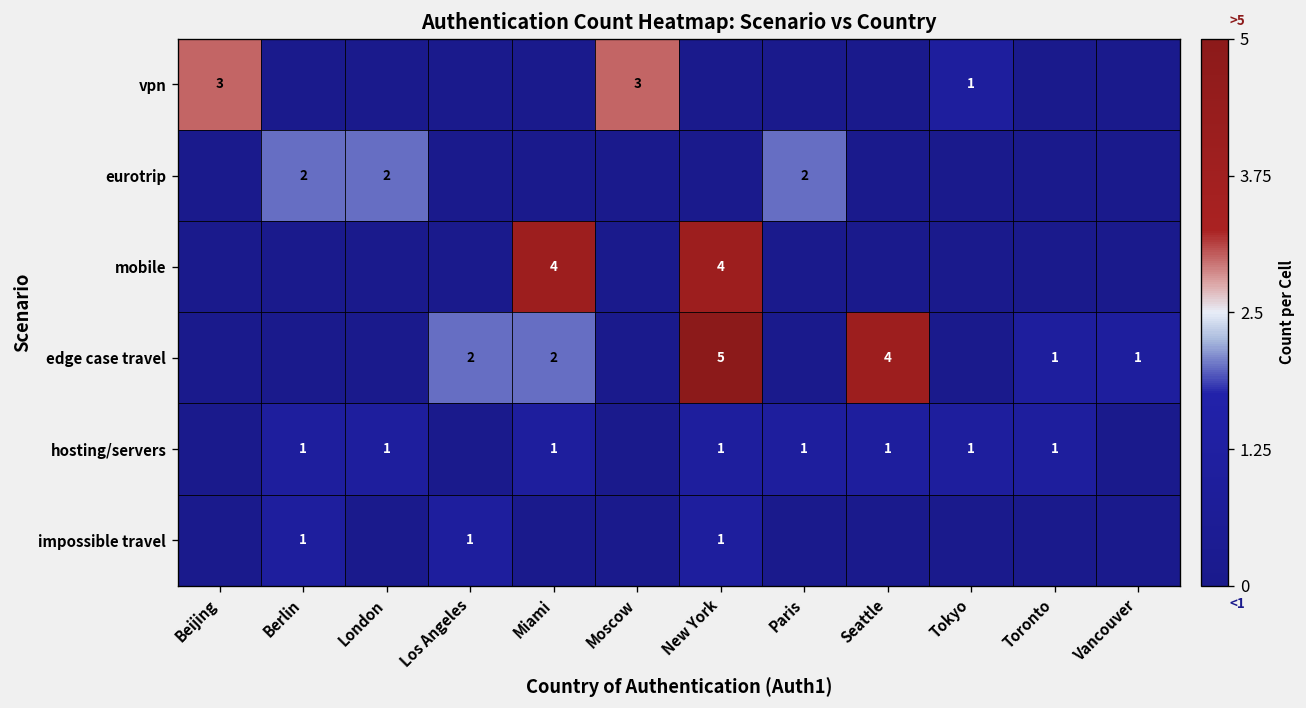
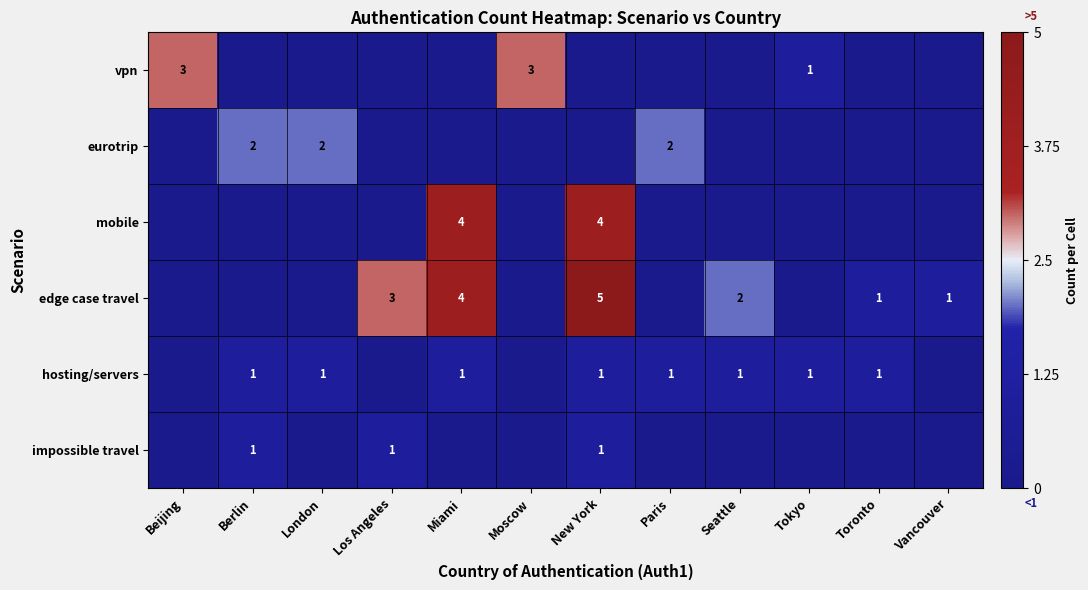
edge case travel, Los Angeles: 2 -> 3
edge case travel, Miami: 2 -> 4
edge case travel, Seattle: 4 -> 2
